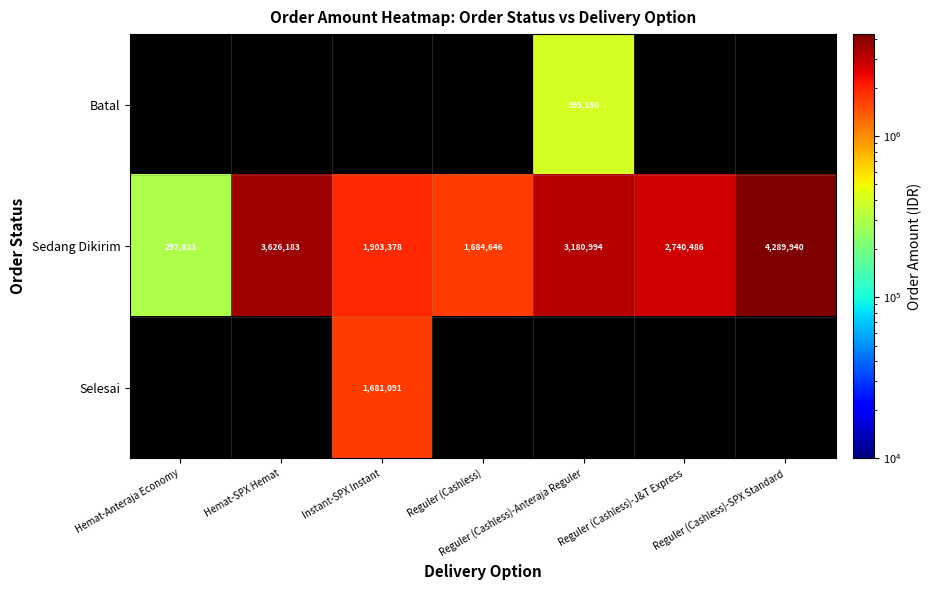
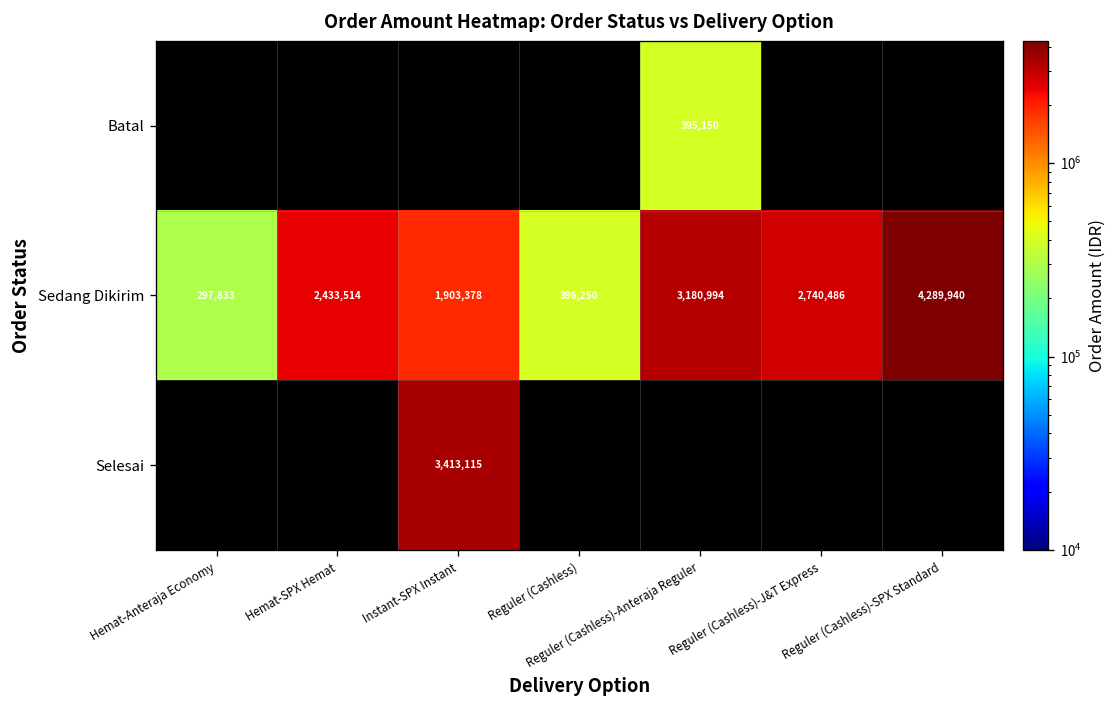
Sedang Dikirim, Hemat-SPX Hemat: 3,626,183 -> 2,433,514
Sedang Dikirim, Reguler (Cashless): 1,684,646 -> 396,250
Selesai, Instant-SPX Instant: 1,681,091 -> 3,413,115
